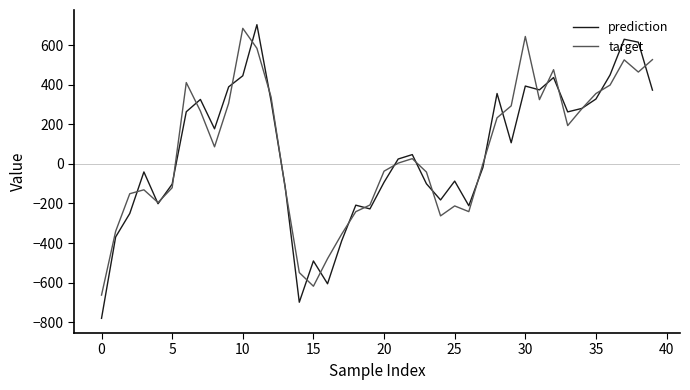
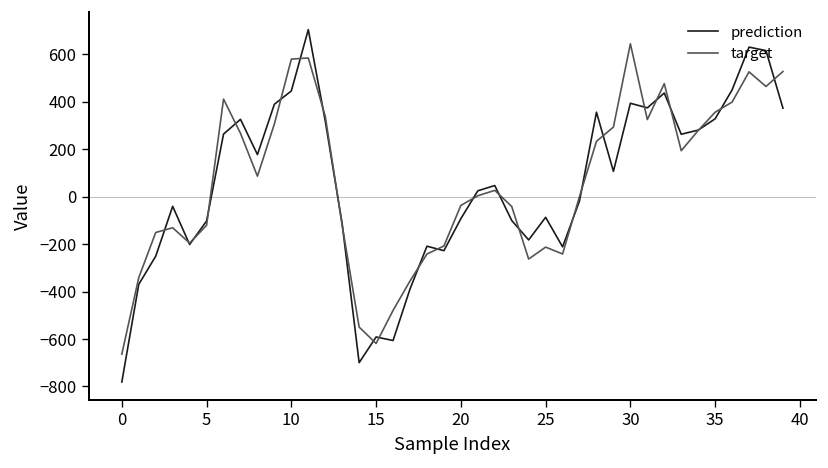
target, 10: 690 -> 580
prediction, 15: -490 -> -590
